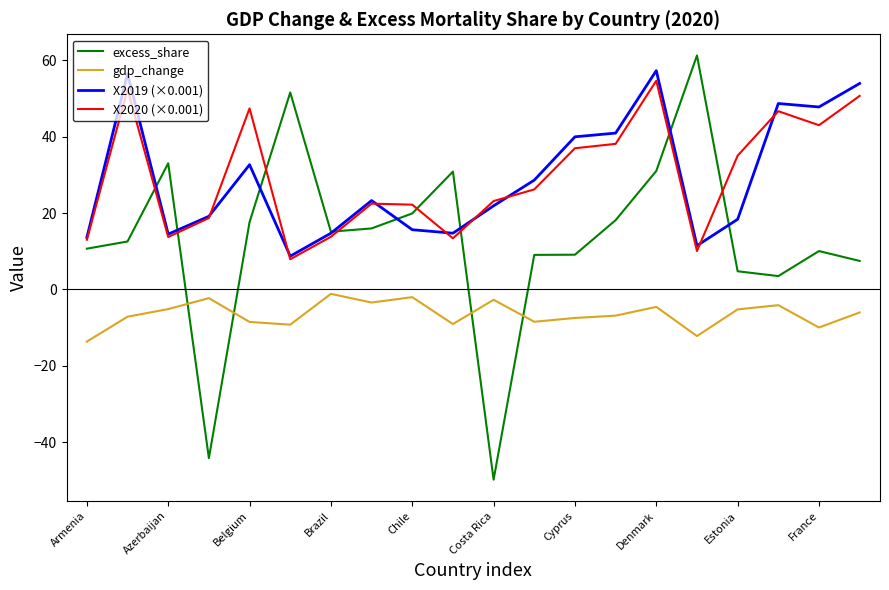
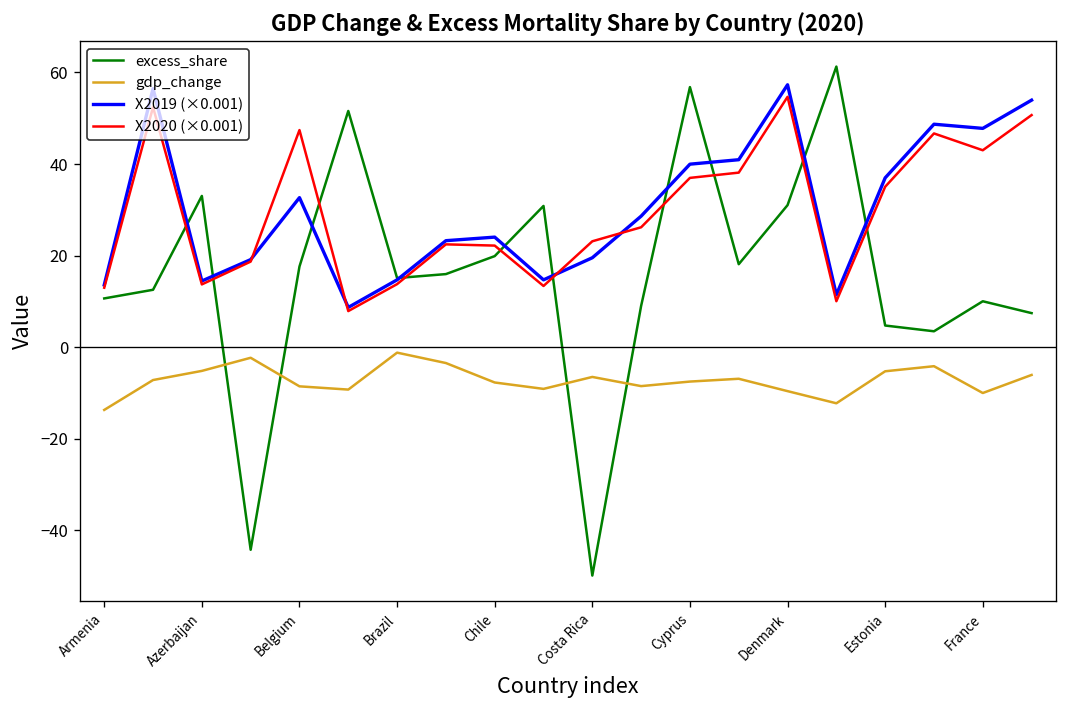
gdp_change, Chile: -2 -> -8
X2019 (×0.001), Chile: 16 -> 24
gdp_change, Costa Rica: -3 -> -6
X2019 (×0.001), Costa Rica: 22 -> 20
excess_share, Cyprus: 9 -> 57
gdp_change, Denmark: -5 -> -10
X2019 (×0.001), Estonia: 18 -> 37
